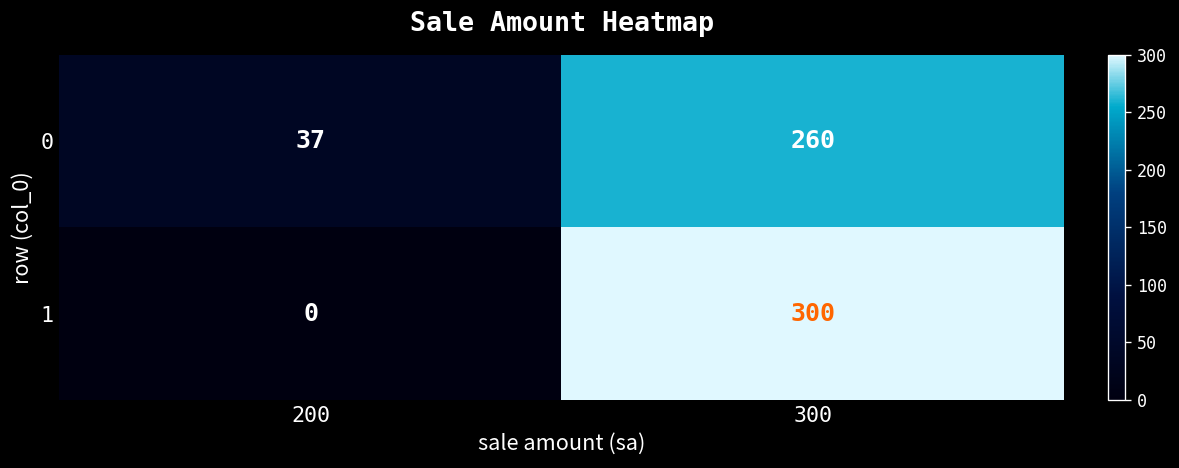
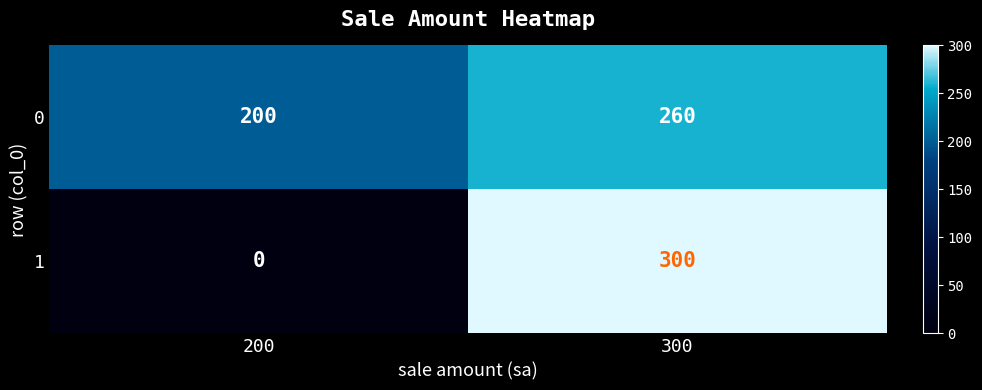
0, 200: 37 -> 200
